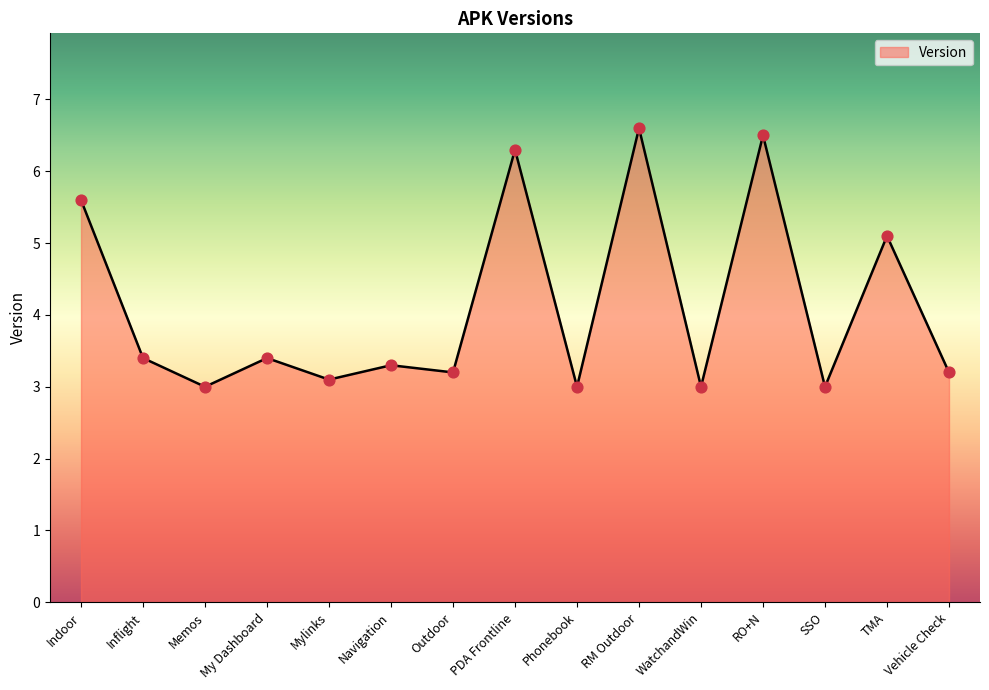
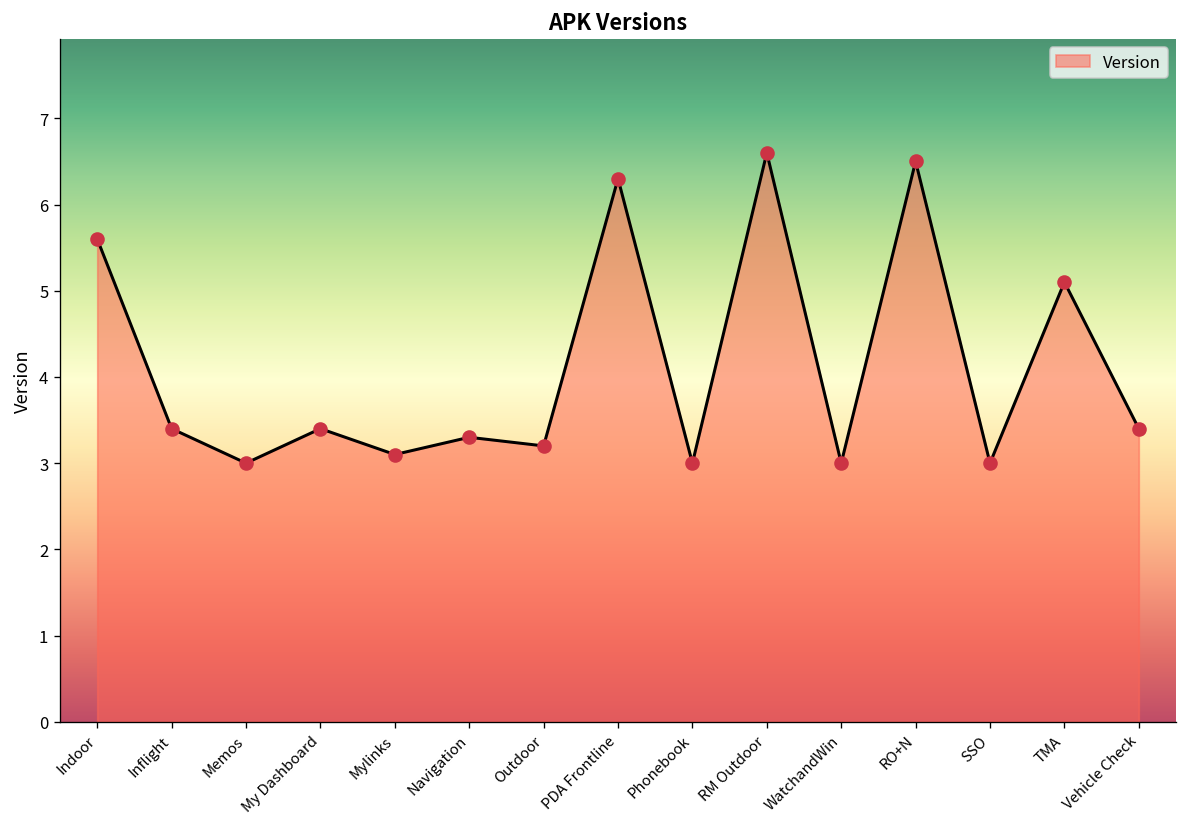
Vehicle Check: 3.2 -> 3.4
